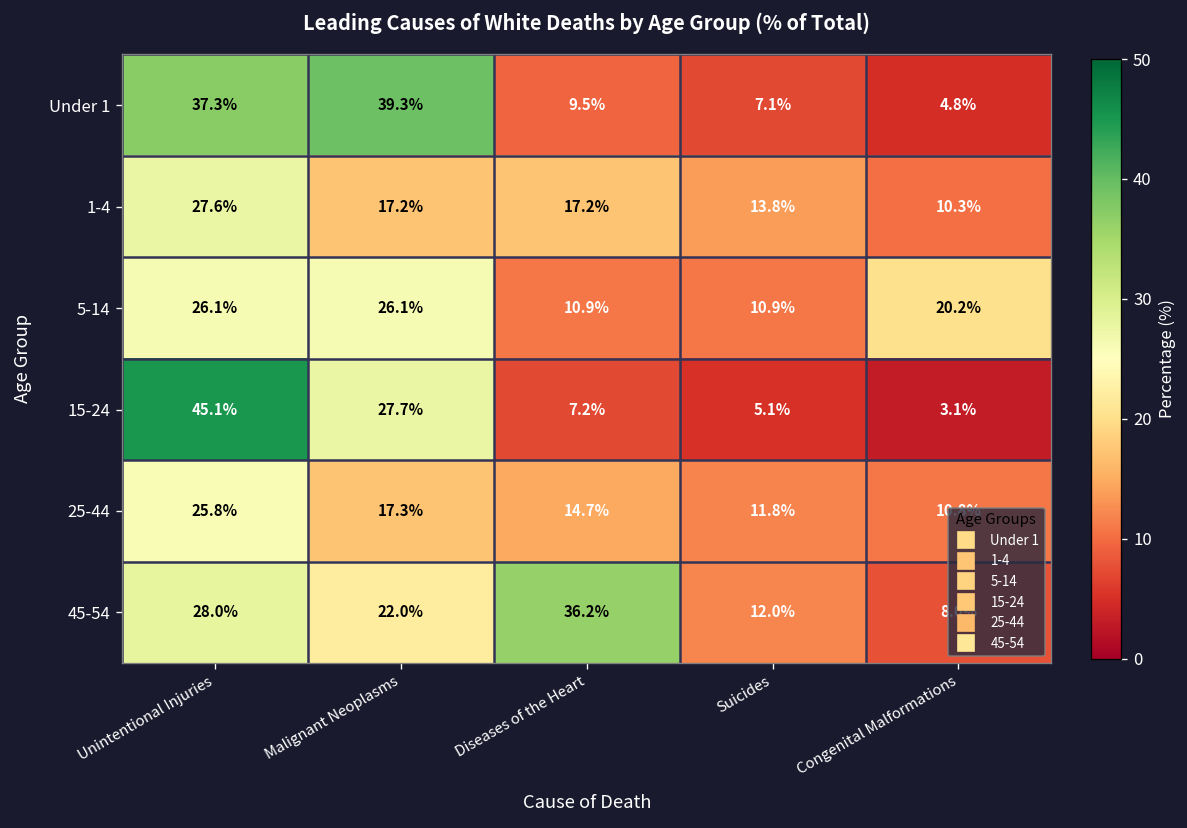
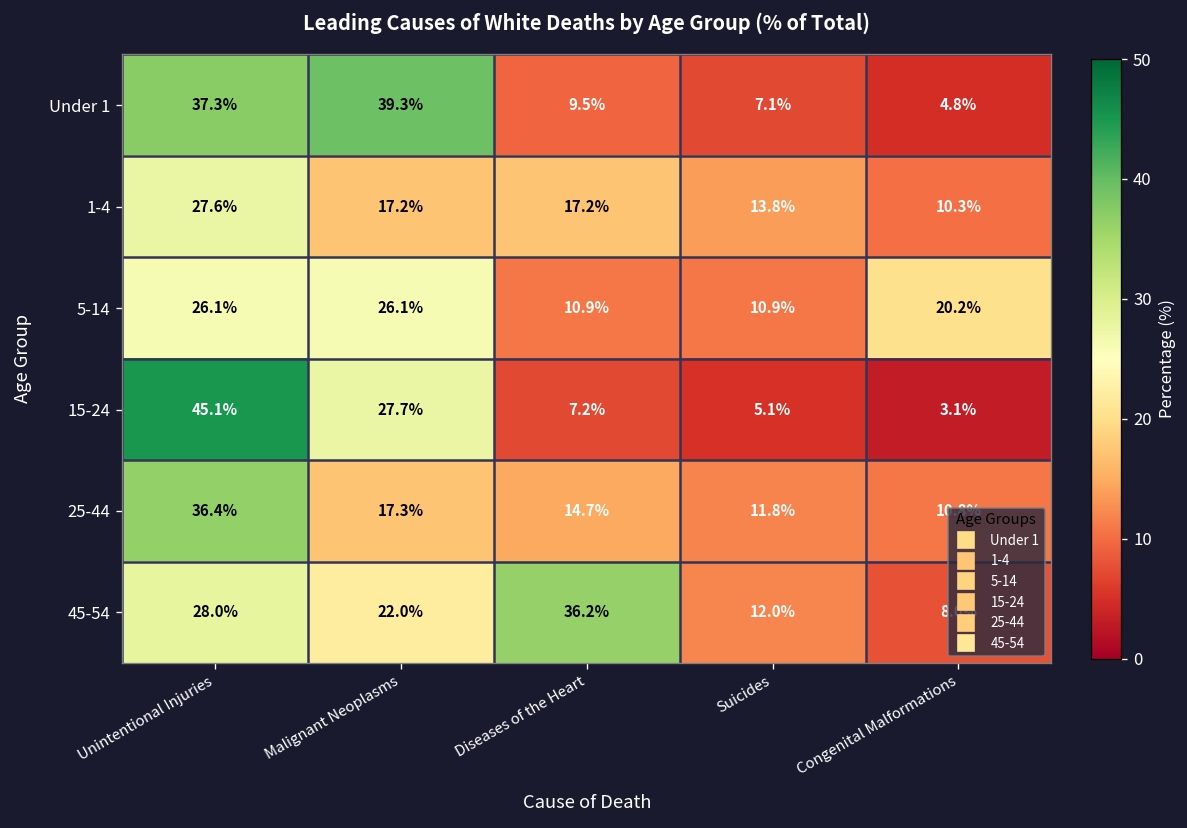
25-44, Unintentional Injuries: 25.8% -> 36.4%
